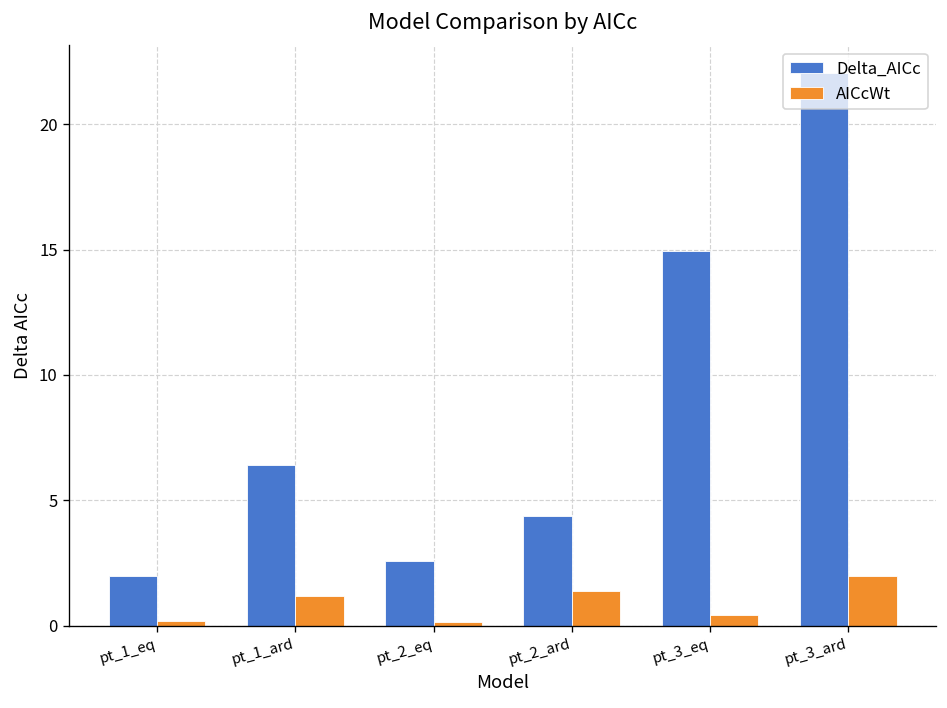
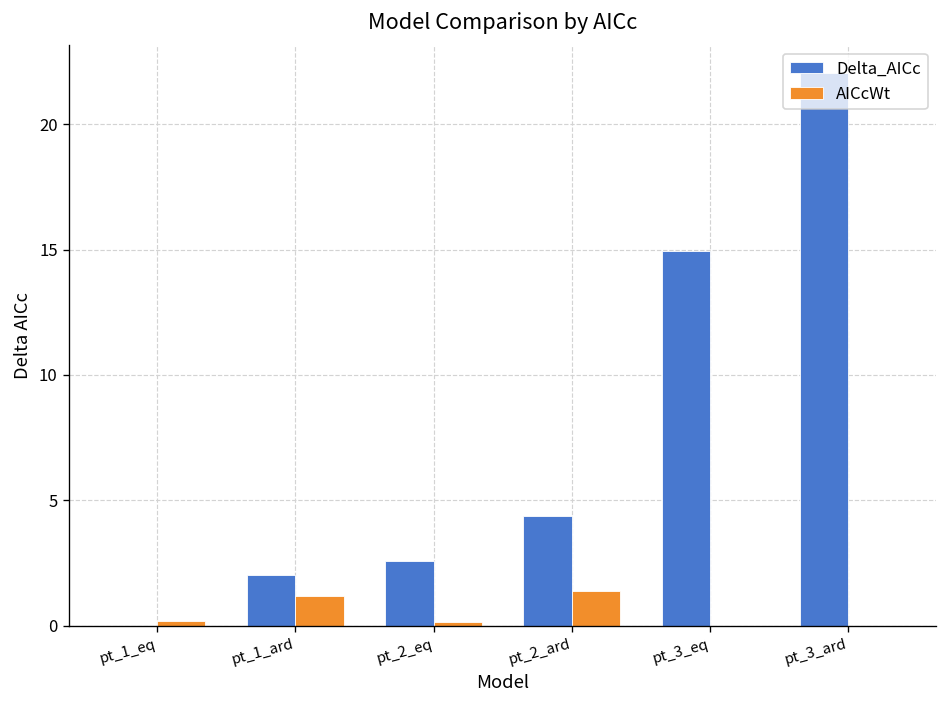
Delta_AICc, pt_1_eq: 2 -> 0
Delta_AICc, pt_1_ard: 6.4 -> 2.0
AICcWt, pt_3_eq: 0.4 -> 0.0
AICcWt, pt_3_ard: 2 -> 0
